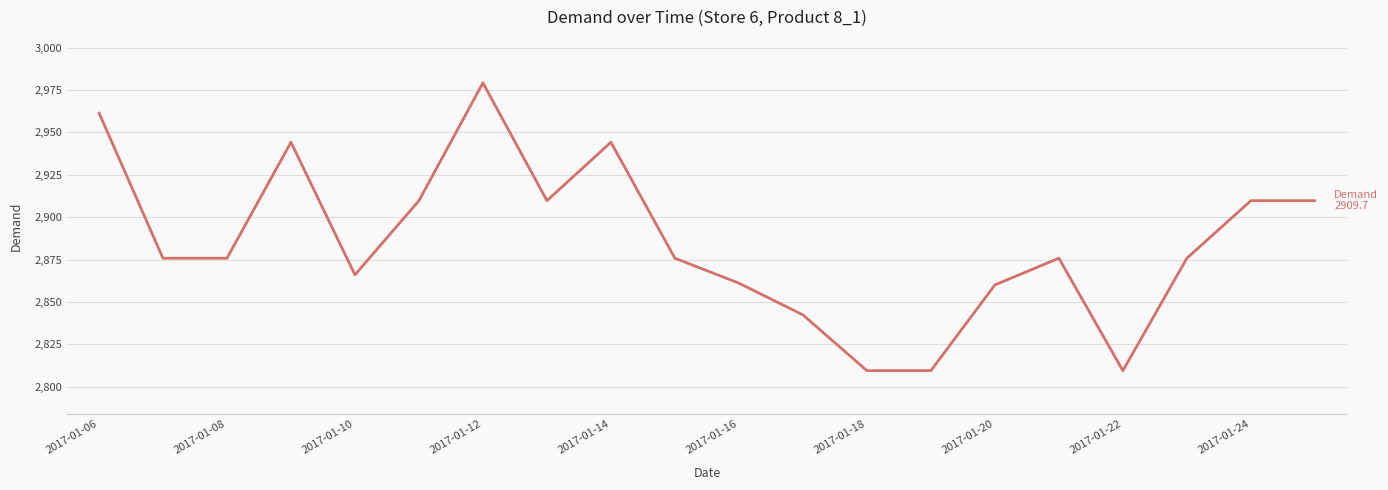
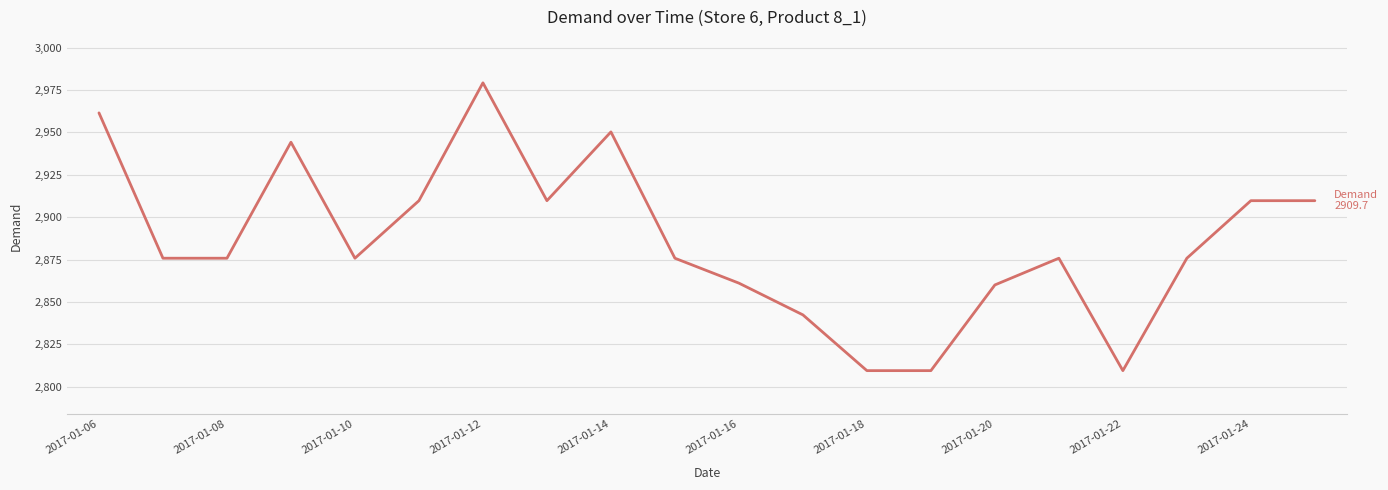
2017-01-10: 2,866 -> 2,876
2017-01-14: 2,944 -> 2,950
